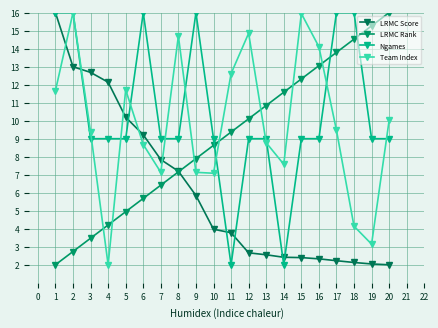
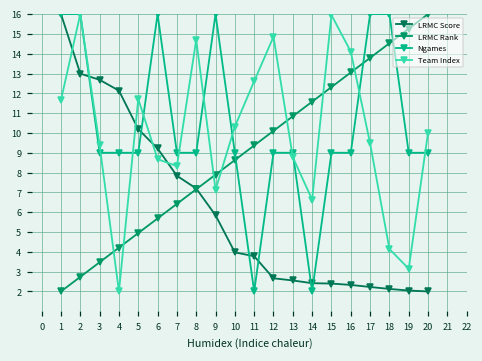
Team Index, 7: 7.1 -> 8.3
Team Index, 10: 7.1 -> 10.3
Team Index, 14: 7.6 -> 6.6
